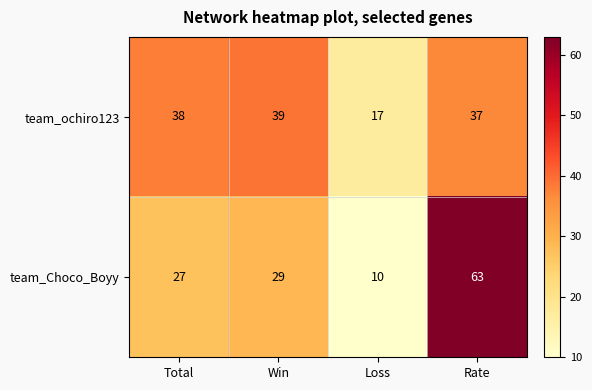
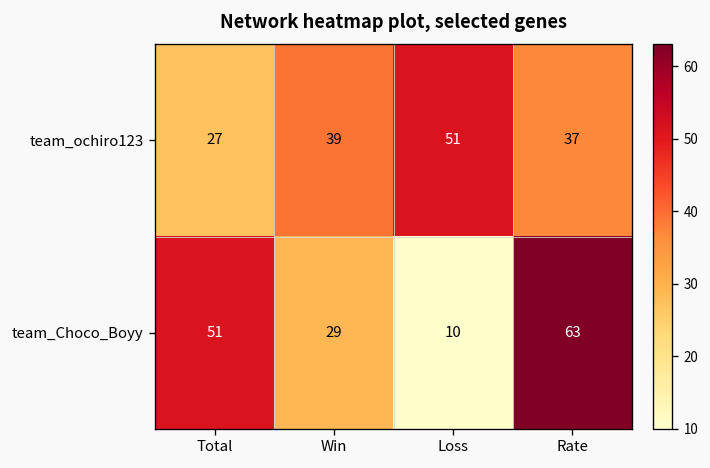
team_ochiro123, Total: 38 -> 27
team_ochiro123, Loss: 17 -> 51
team_Choco_Boyy, Total: 27 -> 51
